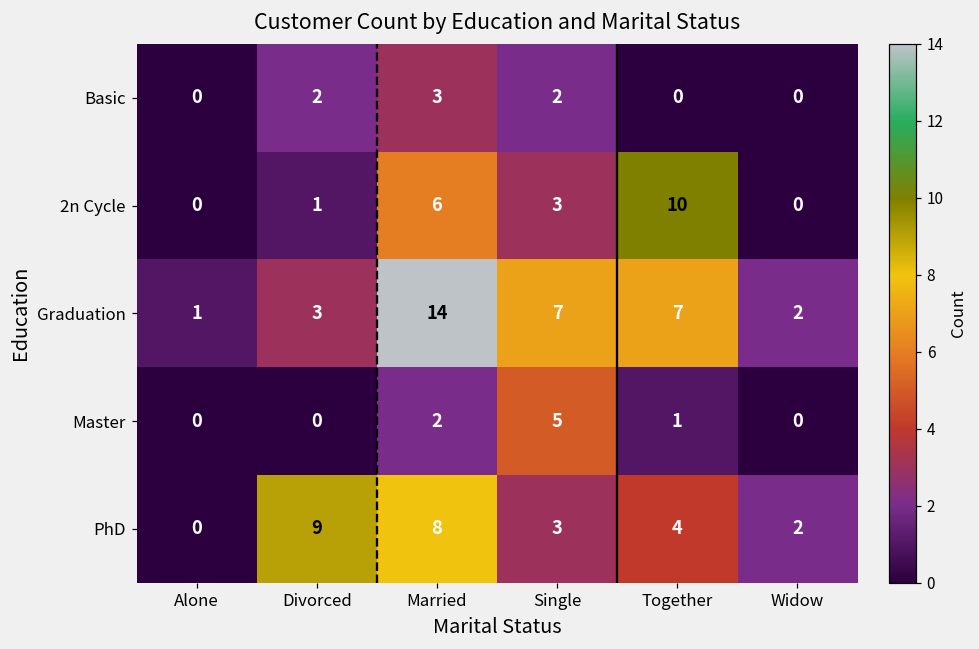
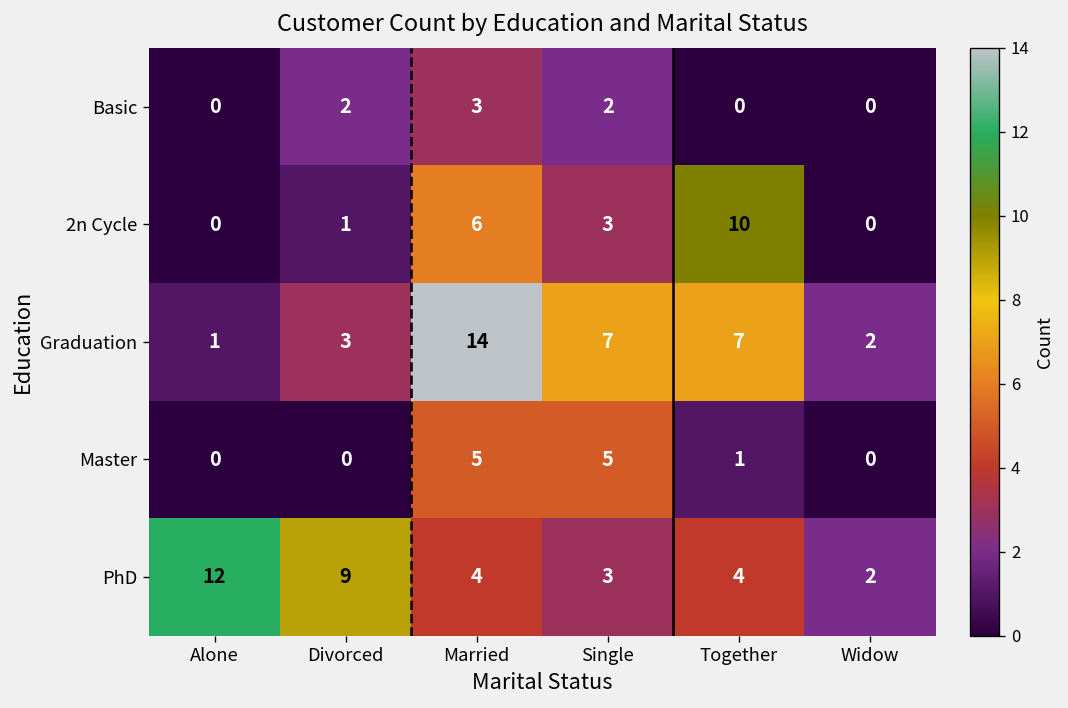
Master, Married: 2 -> 5
PhD, Alone: 0 -> 12
PhD, Married: 8 -> 4
